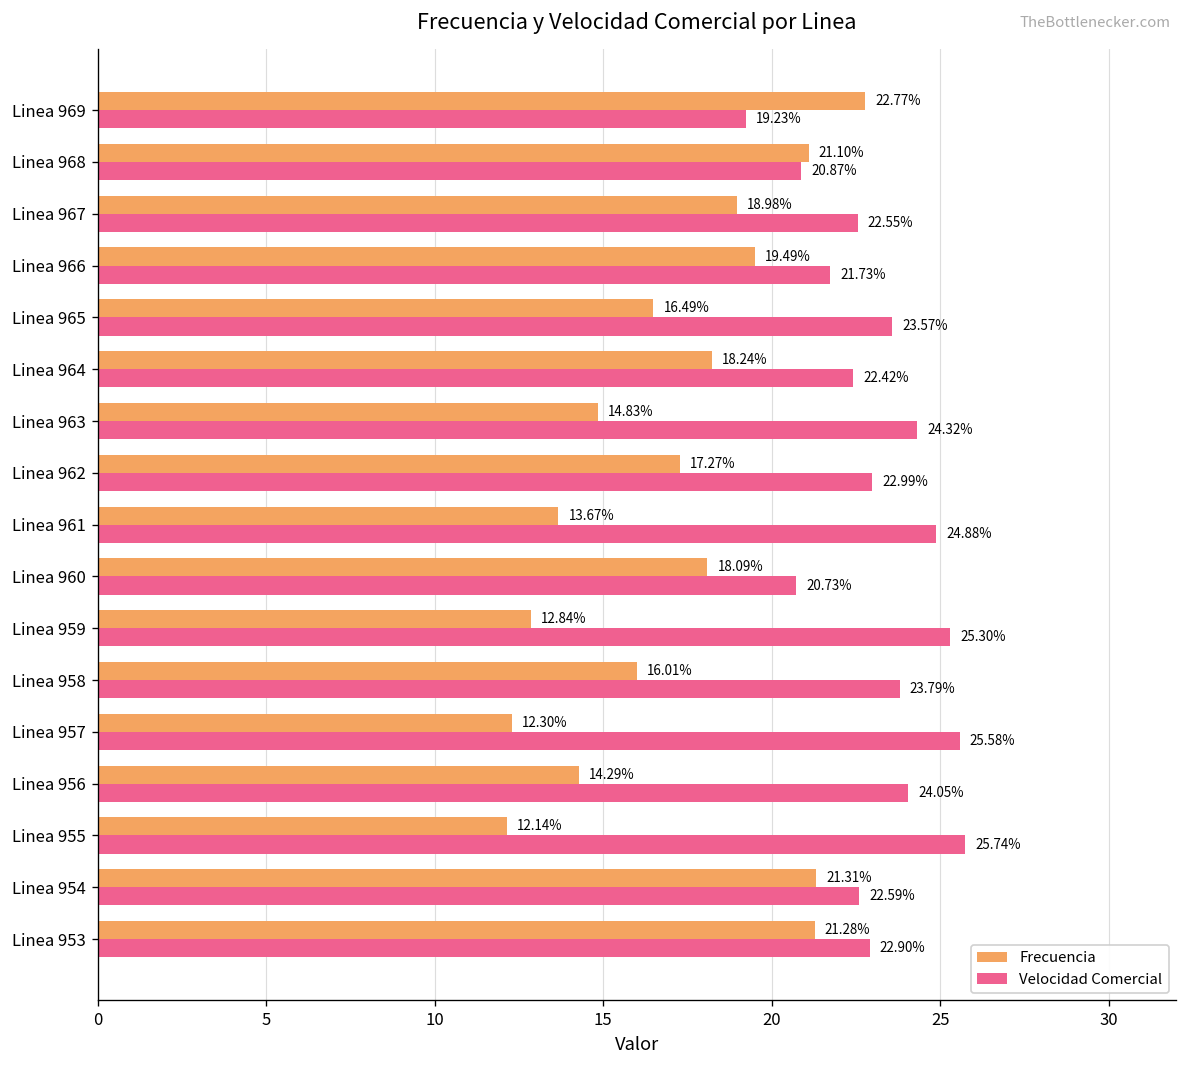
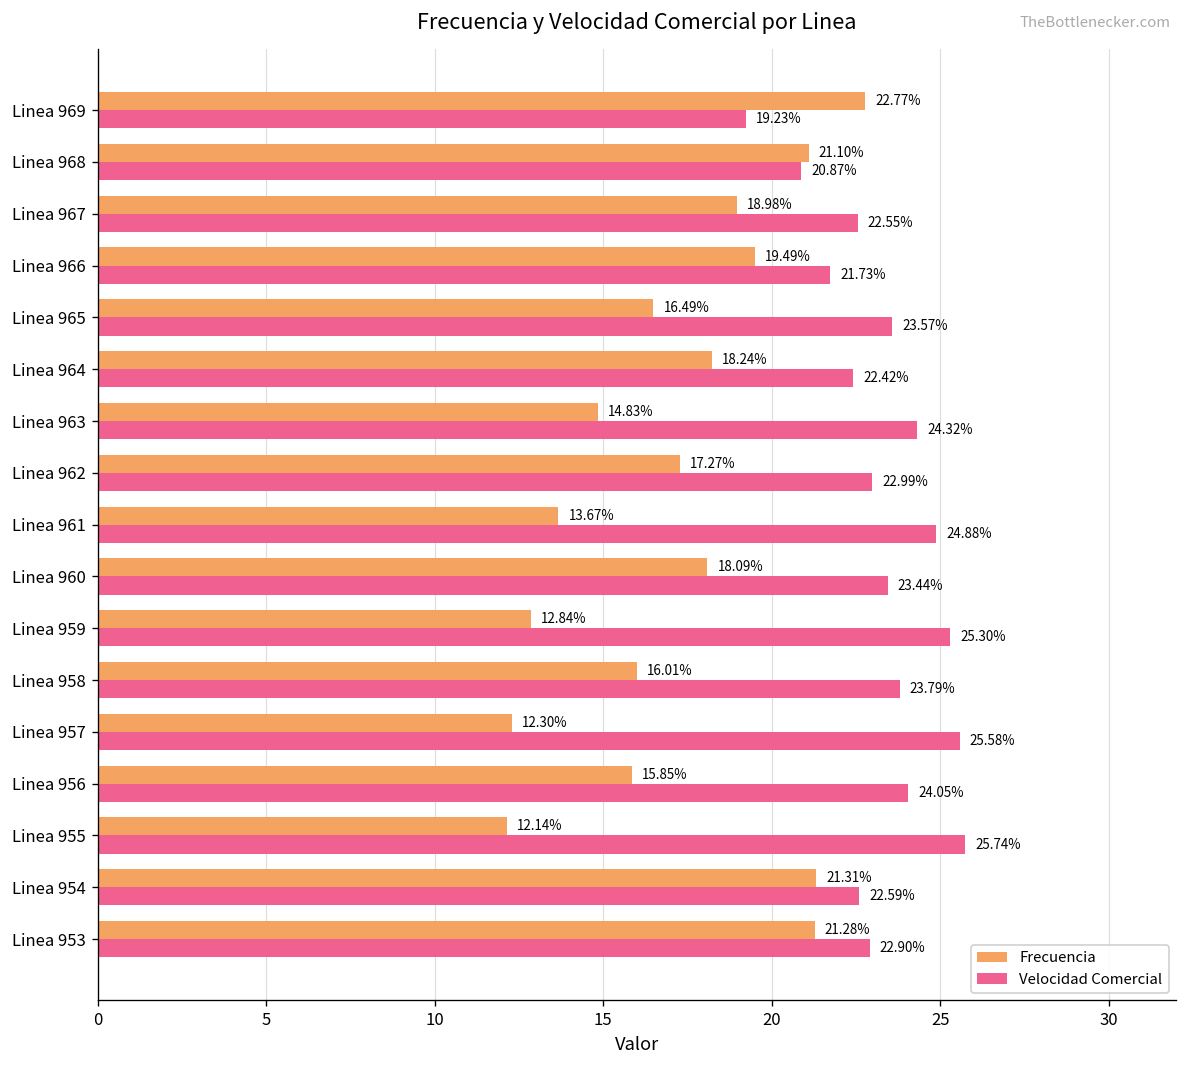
Velocidad Comercial, Linea 960: 20.73% -> 23.44%
Frecuencia, Linea 956: 14.29% -> 15.85%
